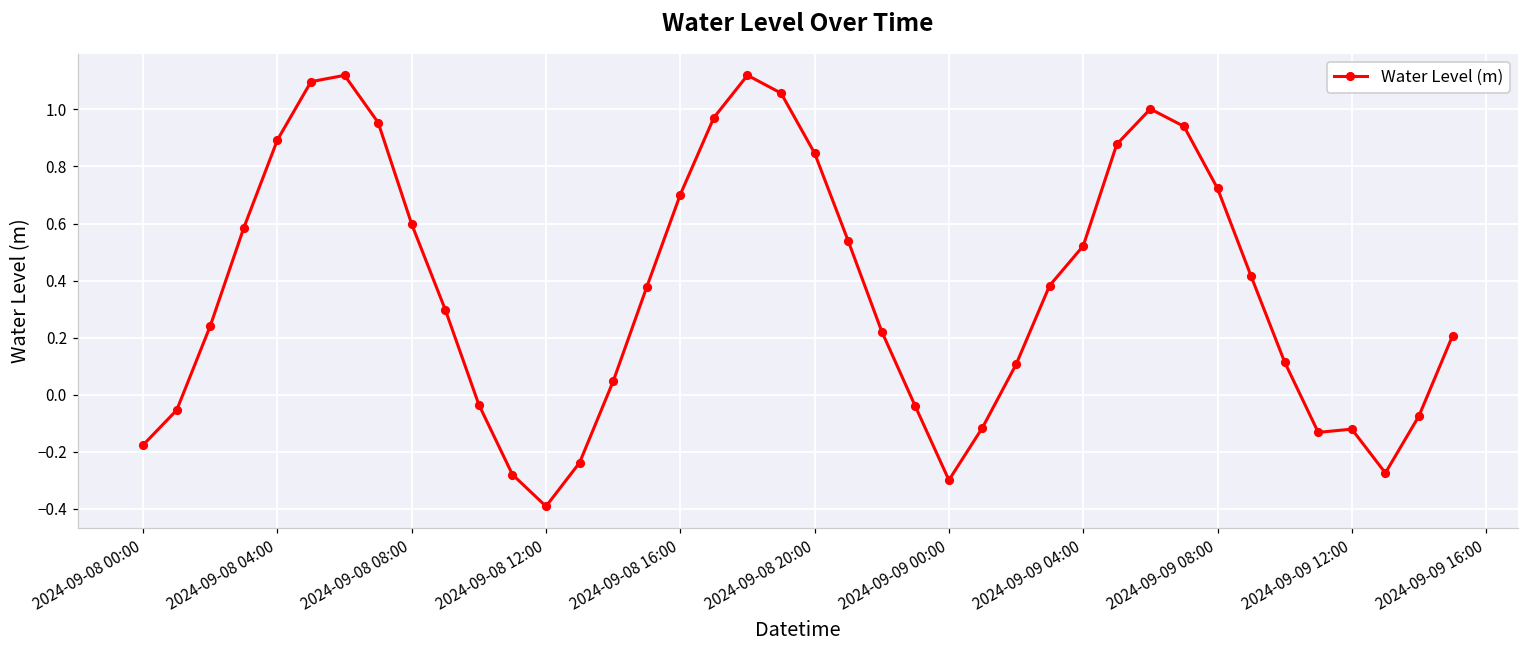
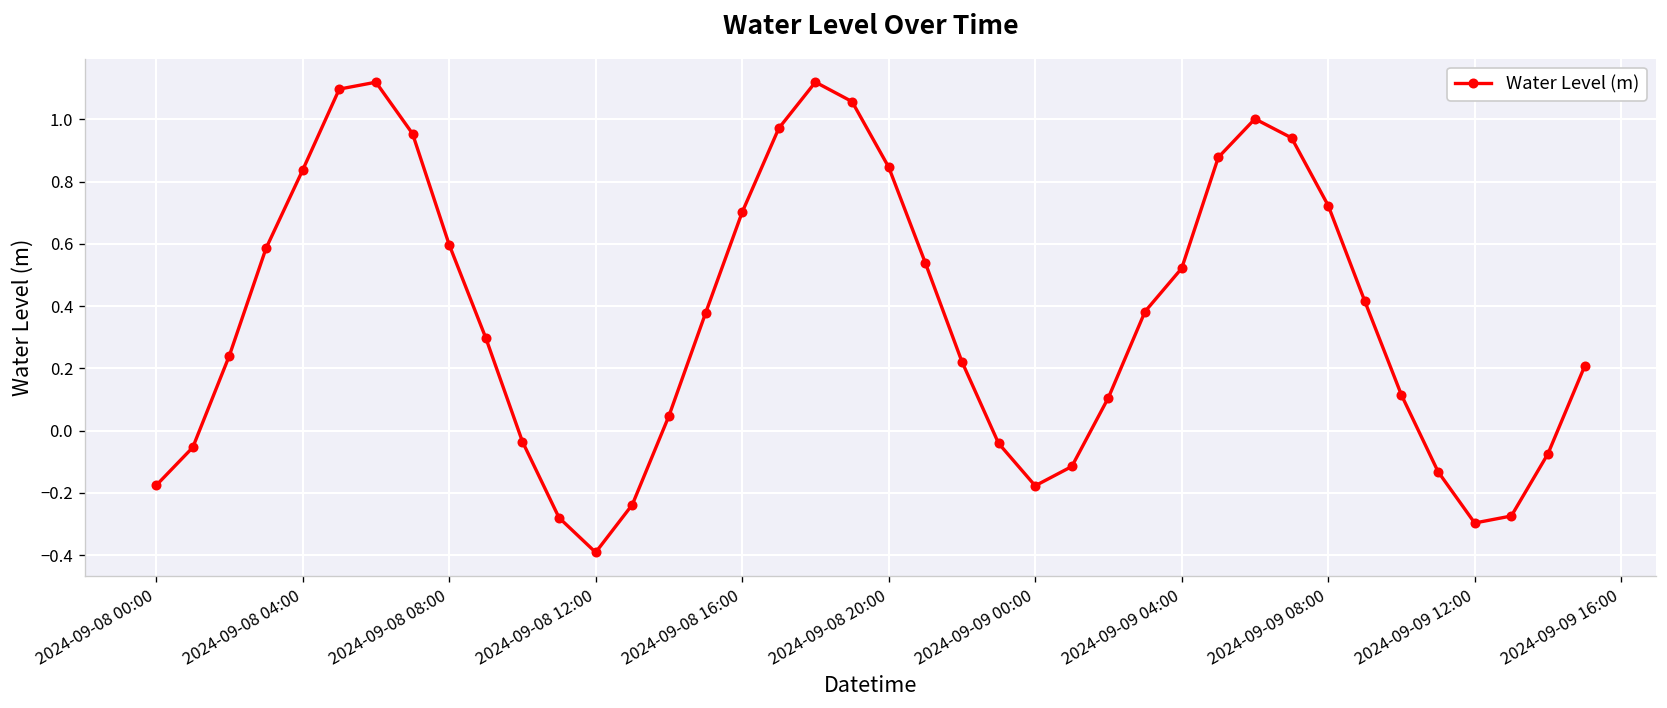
2024-09-08 04:00: 0.89 -> 0.84
2024-09-09 00:00: -0.30 -> -0.18
2024-09-09 12:00: -0.12 -> -0.30
